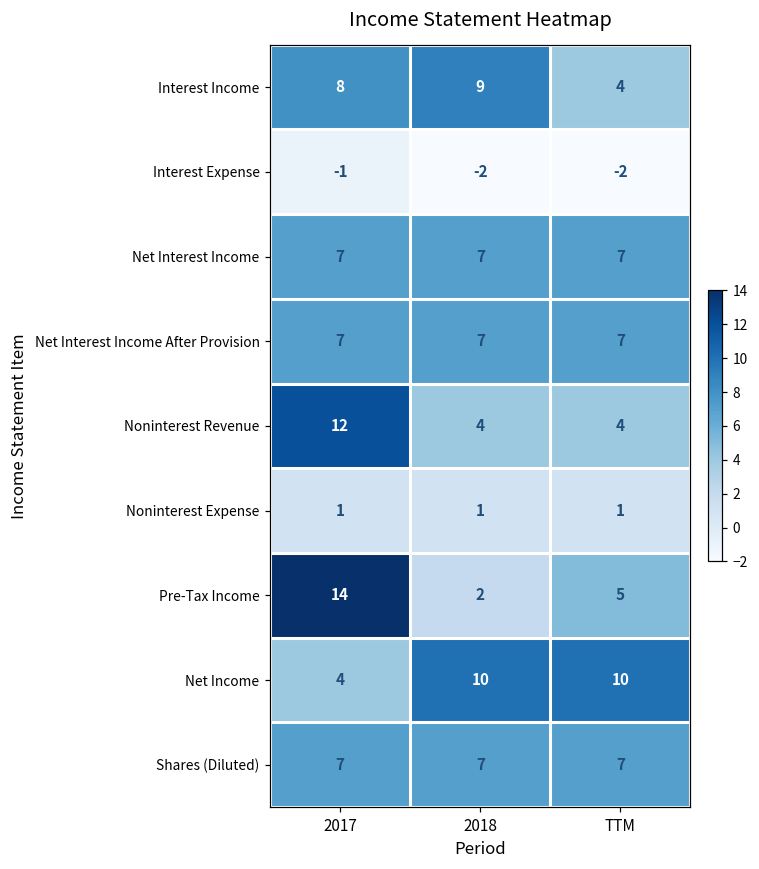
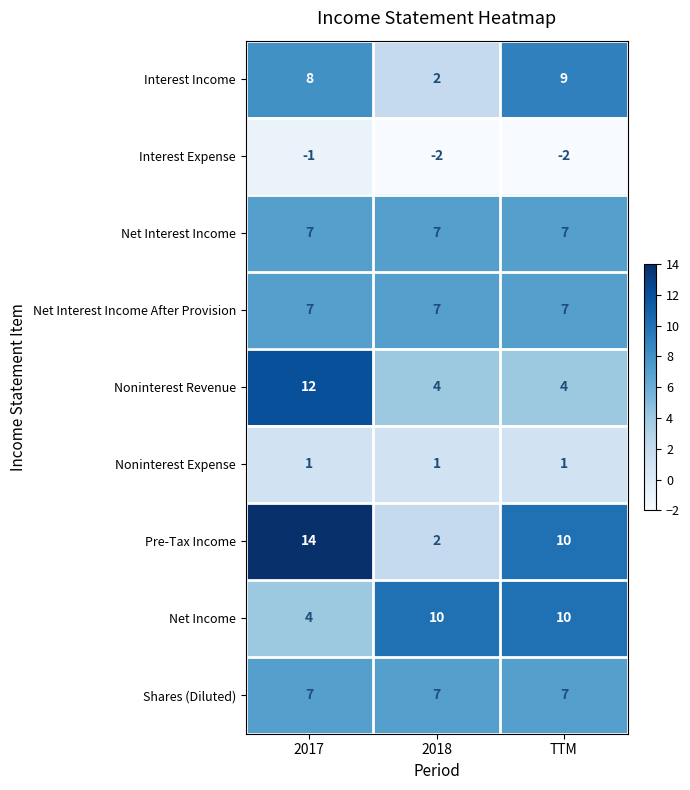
Interest Income, 2018: 9 -> 2
Interest Income, TTM: 4 -> 9
Pre-Tax Income, TTM: 5 -> 10
